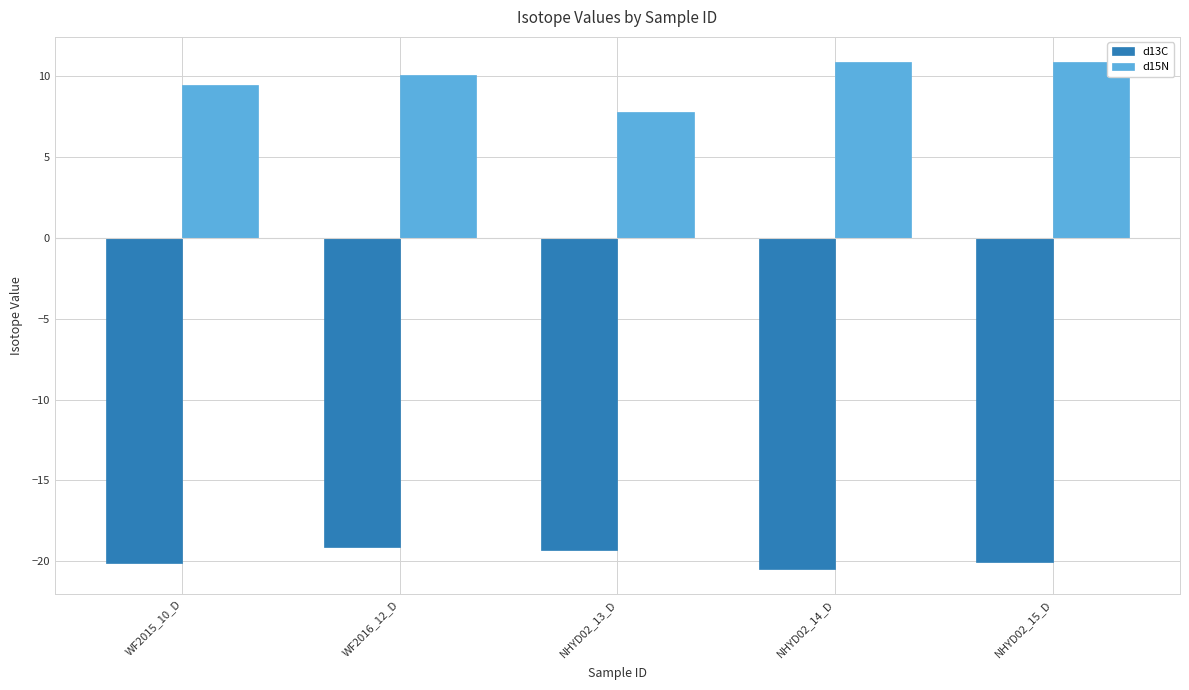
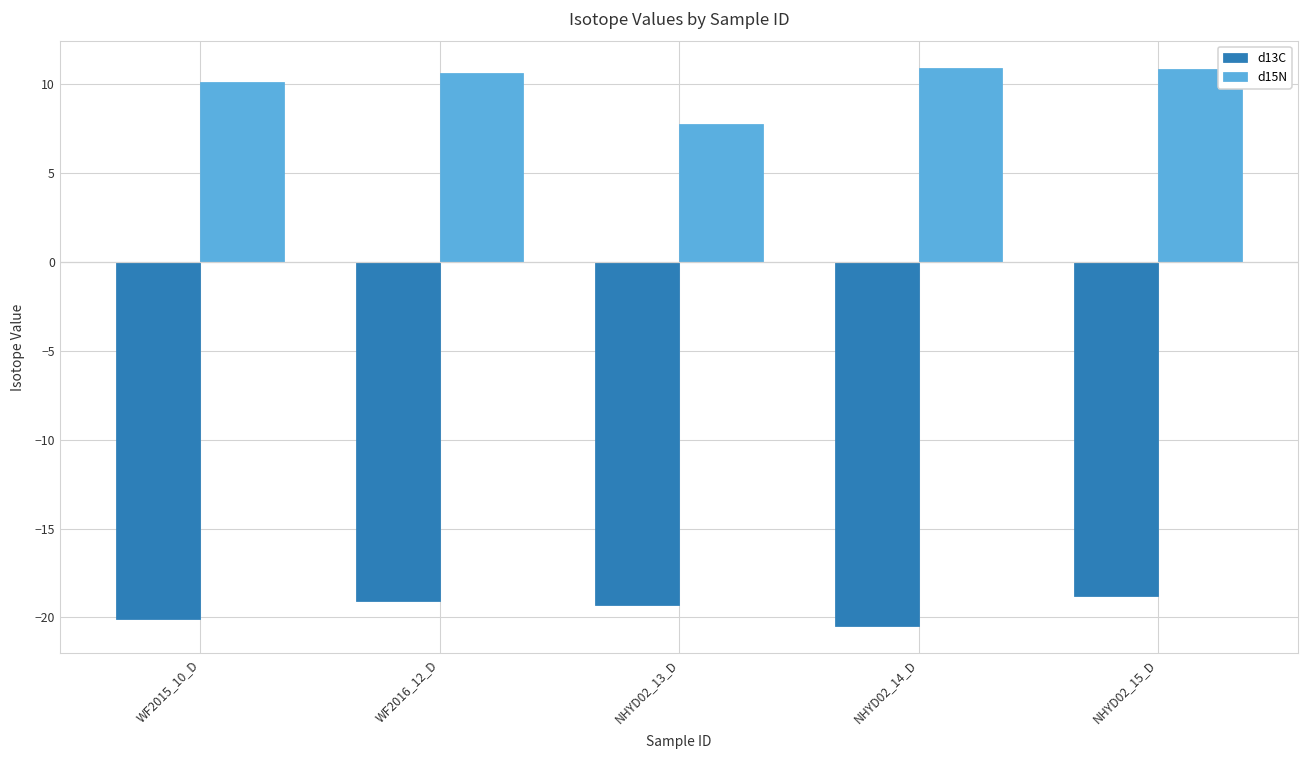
d15N, WF2015_10_D: 9.4 -> 10.1
d15N, WF2016_12_D: 10.1 -> 10.6
d13C, NHYD02_15_D: -20.0 -> -18.8
